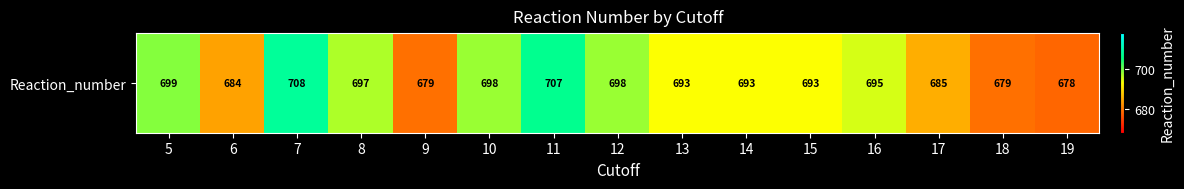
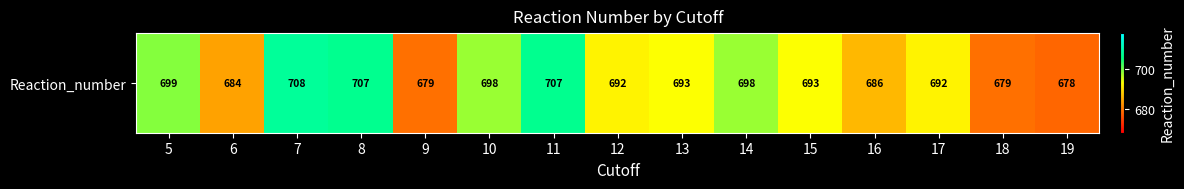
Reaction_number, 8: 697 -> 707
Reaction_number, 12: 698 -> 692
Reaction_number, 14: 693 -> 698
Reaction_number, 16: 695 -> 686
Reaction_number, 17: 685 -> 692
